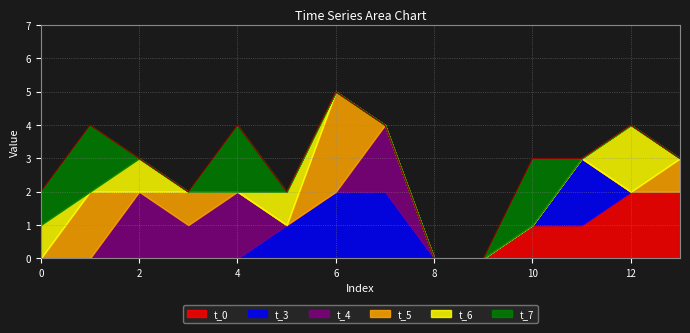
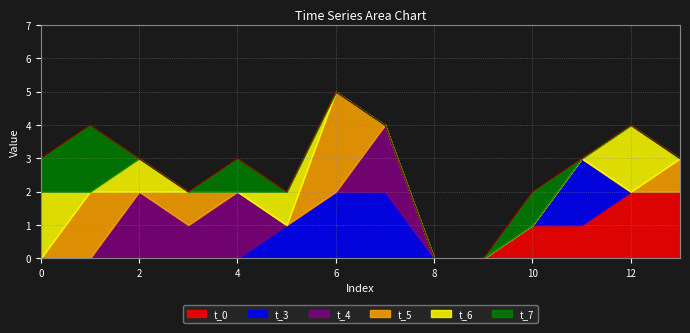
t_6, 0: 1 -> 2
t_7, 4: 2 -> 1
t_7, 10: 2 -> 1
